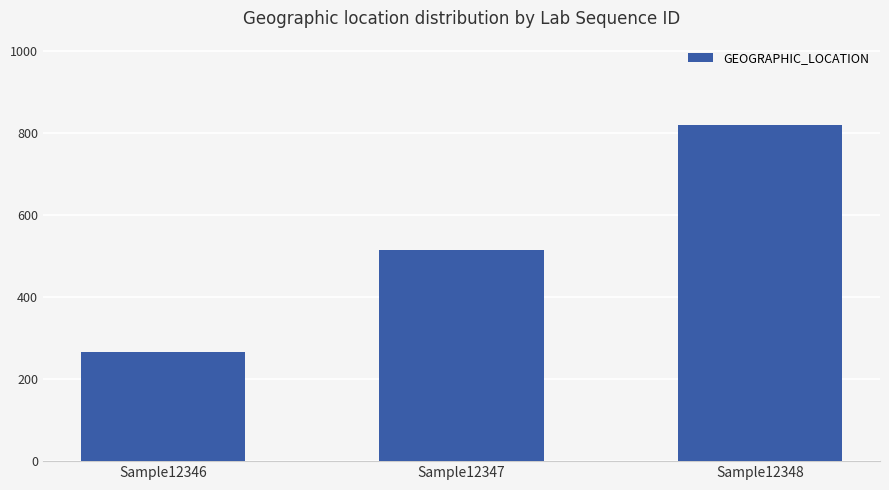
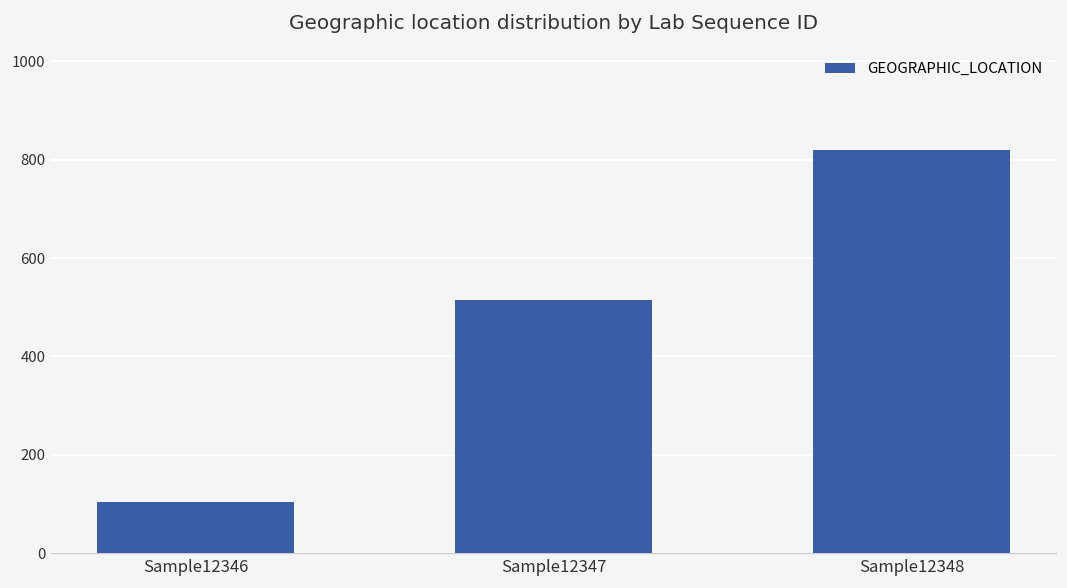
Sample12346: 270 -> 100
